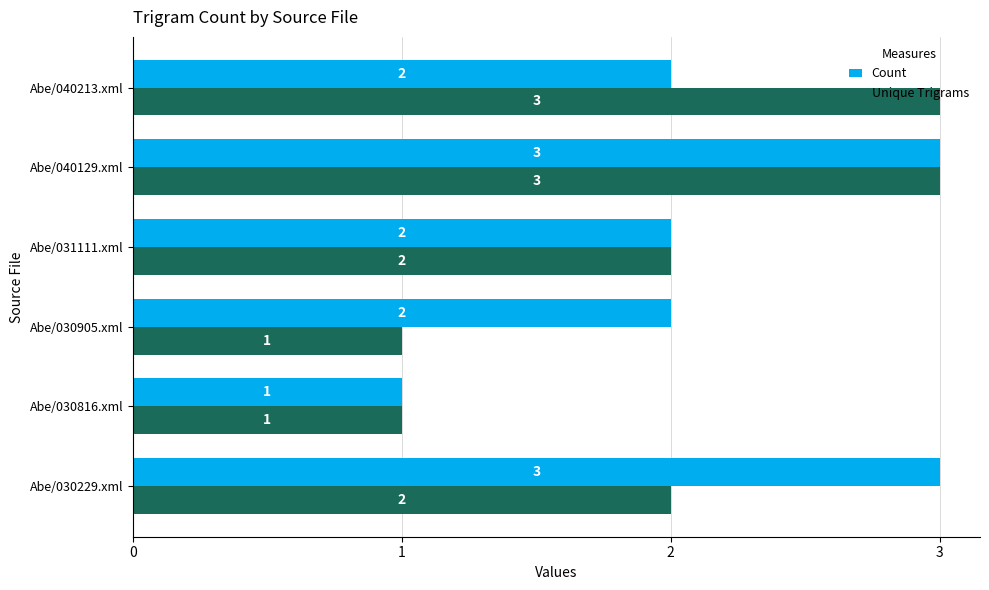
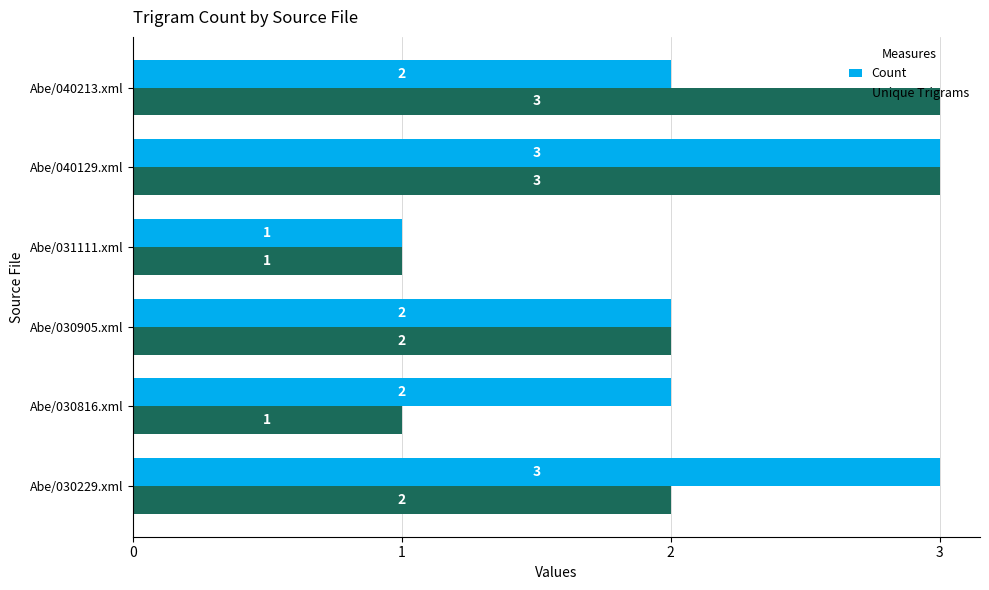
Count, Abe/031111.xml: 2 -> 1
Unique Trigrams, Abe/031111.xml: 2 -> 1
Unique Trigrams, Abe/030905.xml: 1 -> 2
Count, Abe/030816.xml: 1 -> 2
